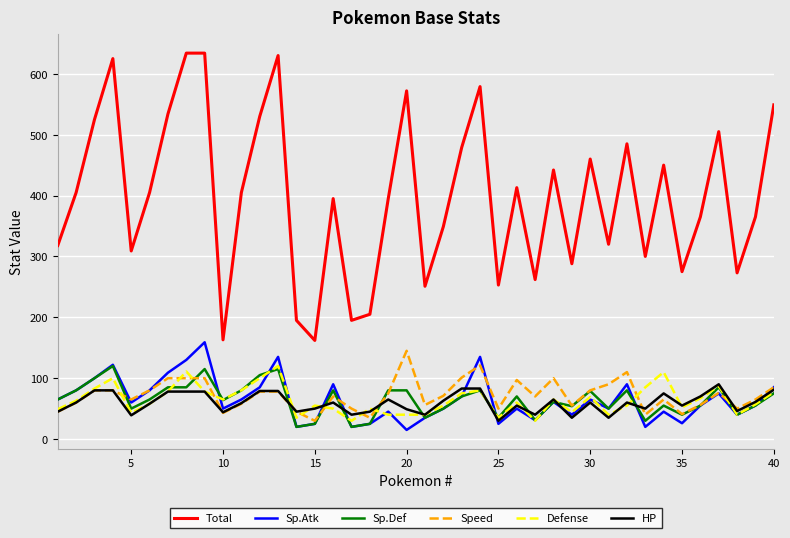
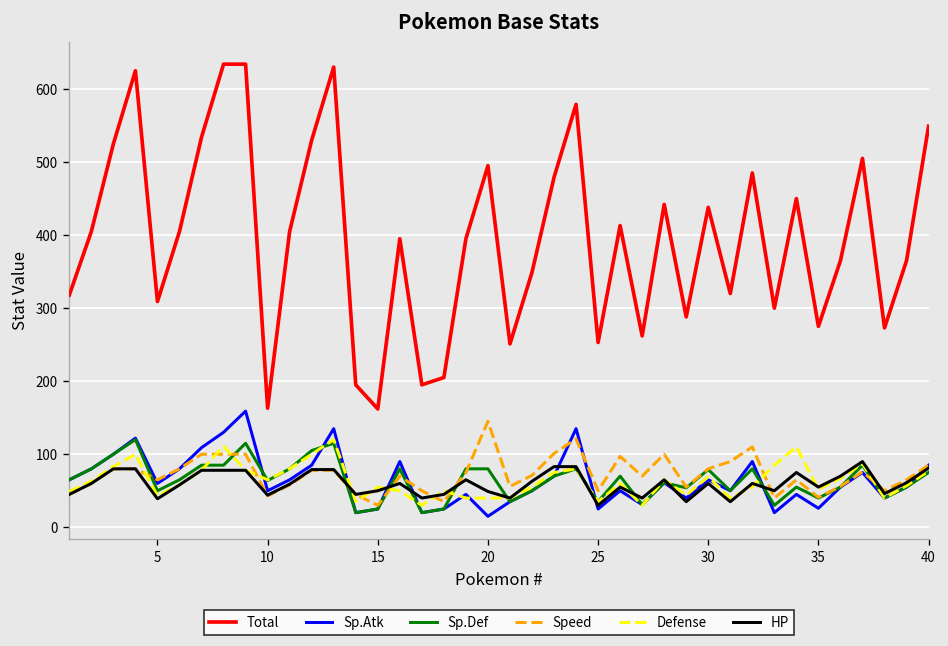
Total, 20: 570 -> 500
Total, 30: 460 -> 440
